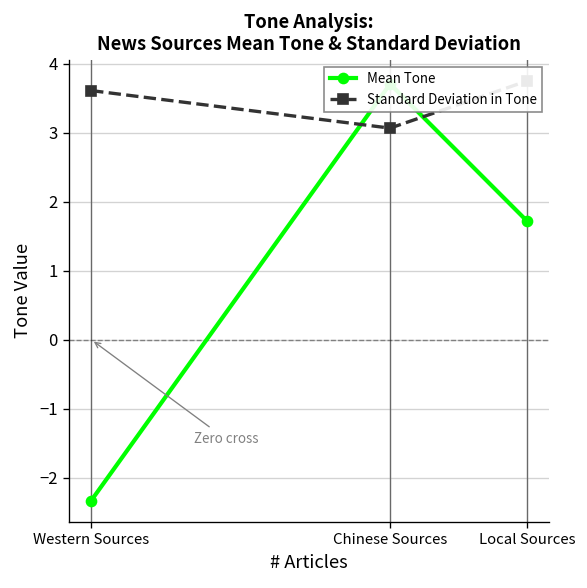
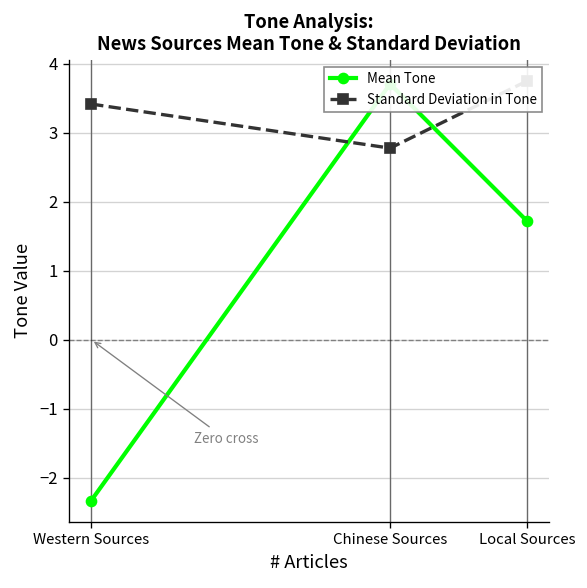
Standard Deviation in Tone, Western Sources: 3.6 -> 3.4
Standard Deviation in Tone, Chinese Sources: 3.1 -> 2.8
